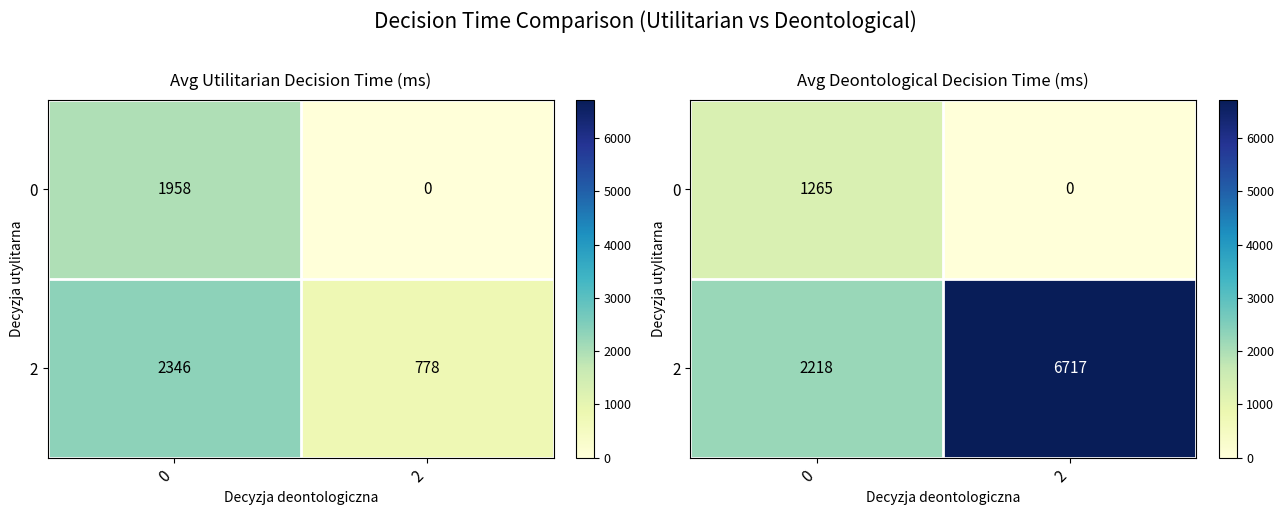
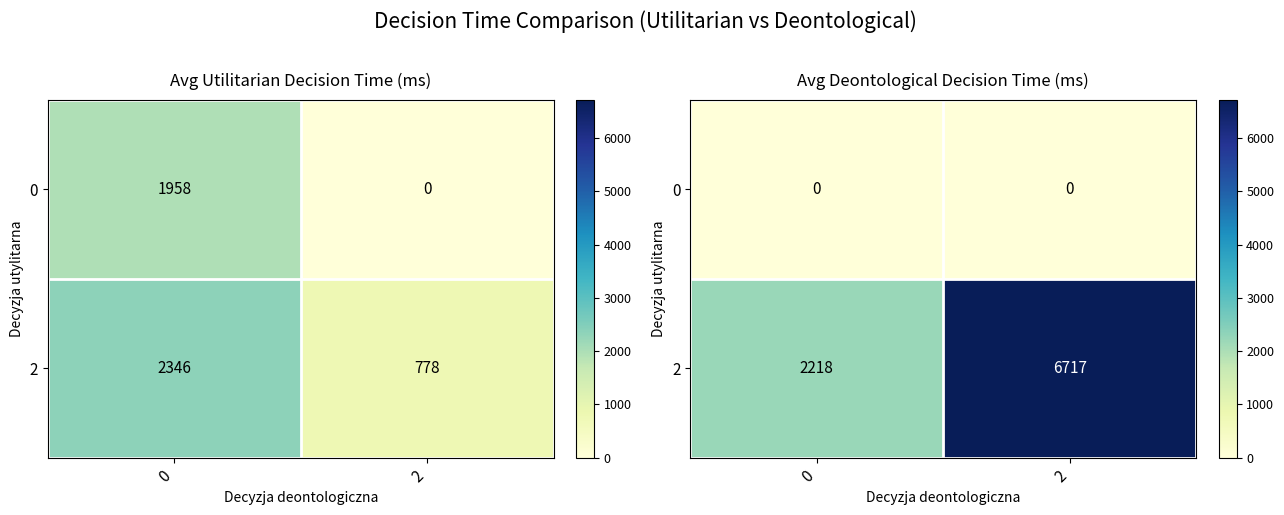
Avg Deontological Decision Time (ms), 0, 0: 1265 -> 0
